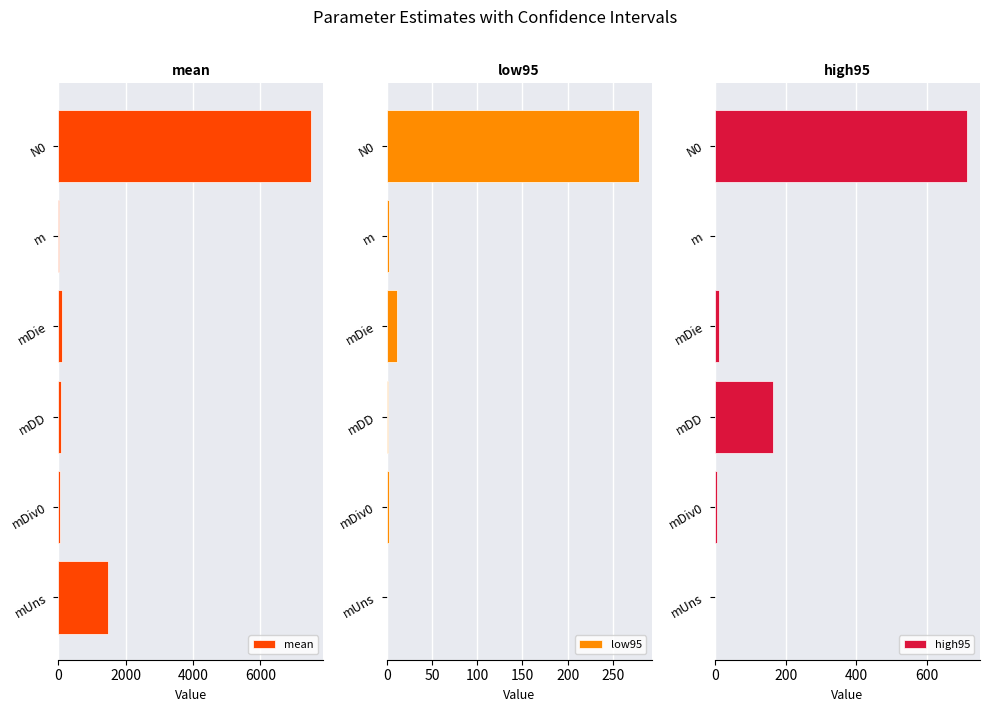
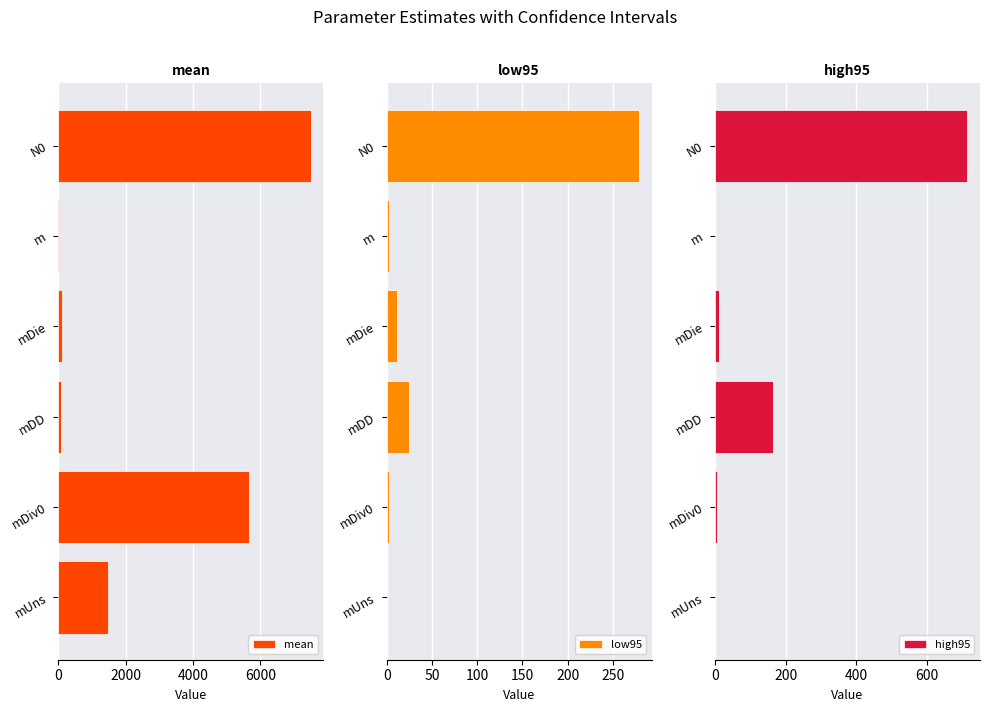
mean, mDiv0: 0 -> 5700
low95, mDD: 0 -> 30
